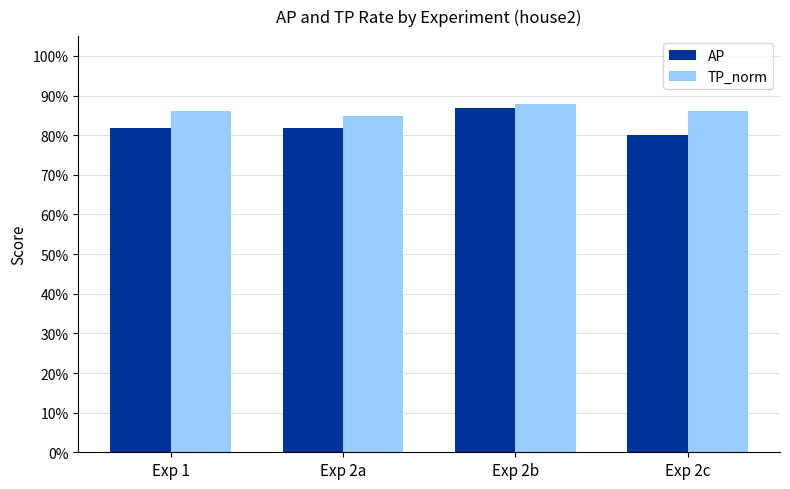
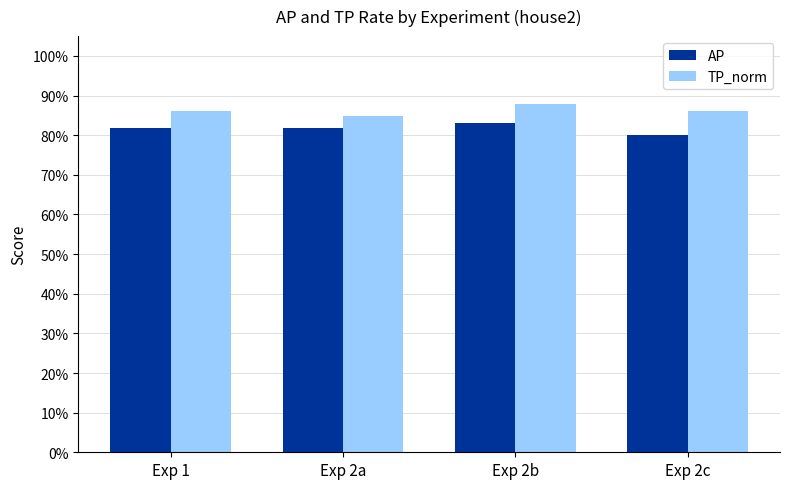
AP, Exp 2b: 87% -> 83%
